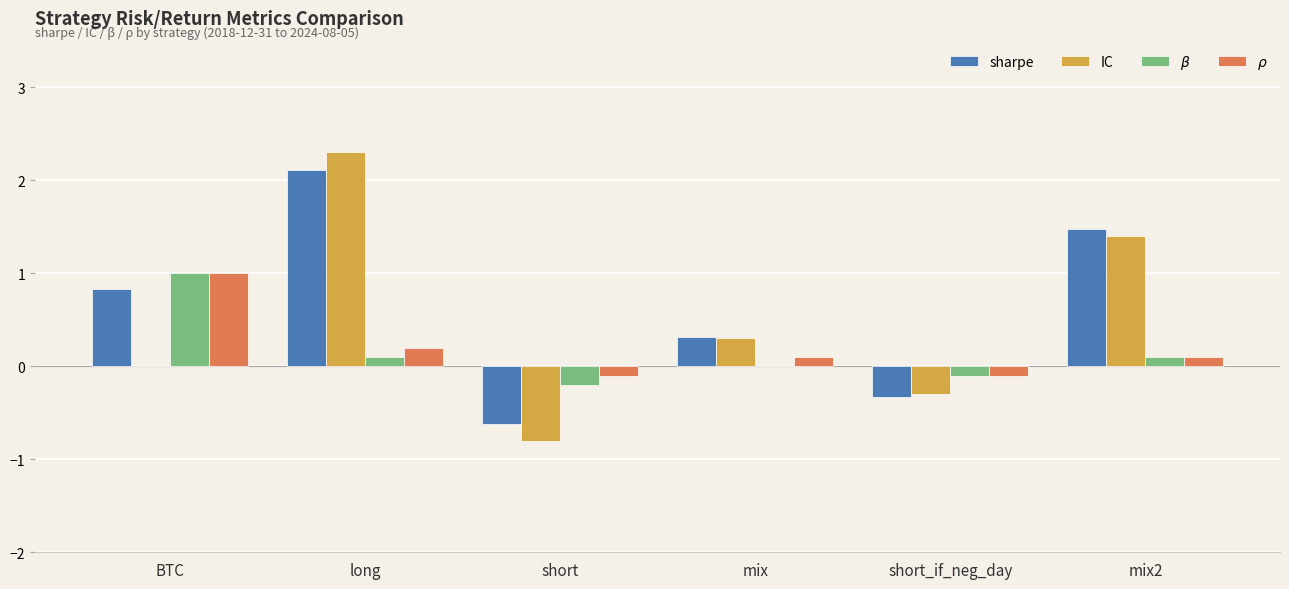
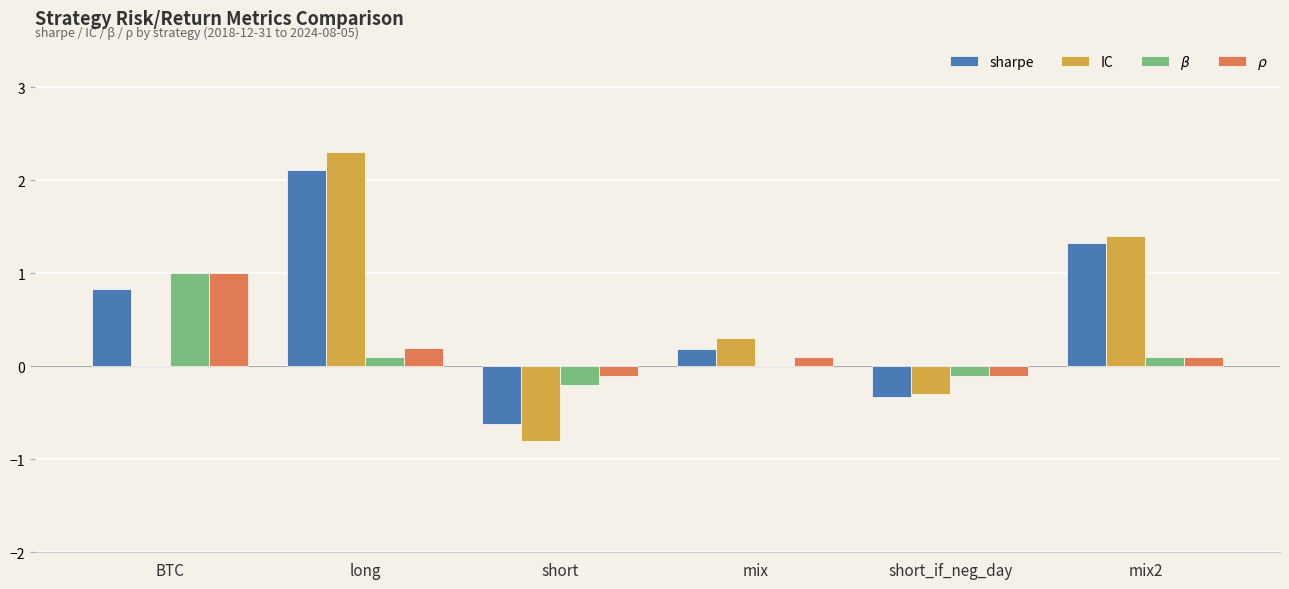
sharpe, mix: 0.3 -> 0.2
sharpe, mix2: 1.5 -> 1.3
